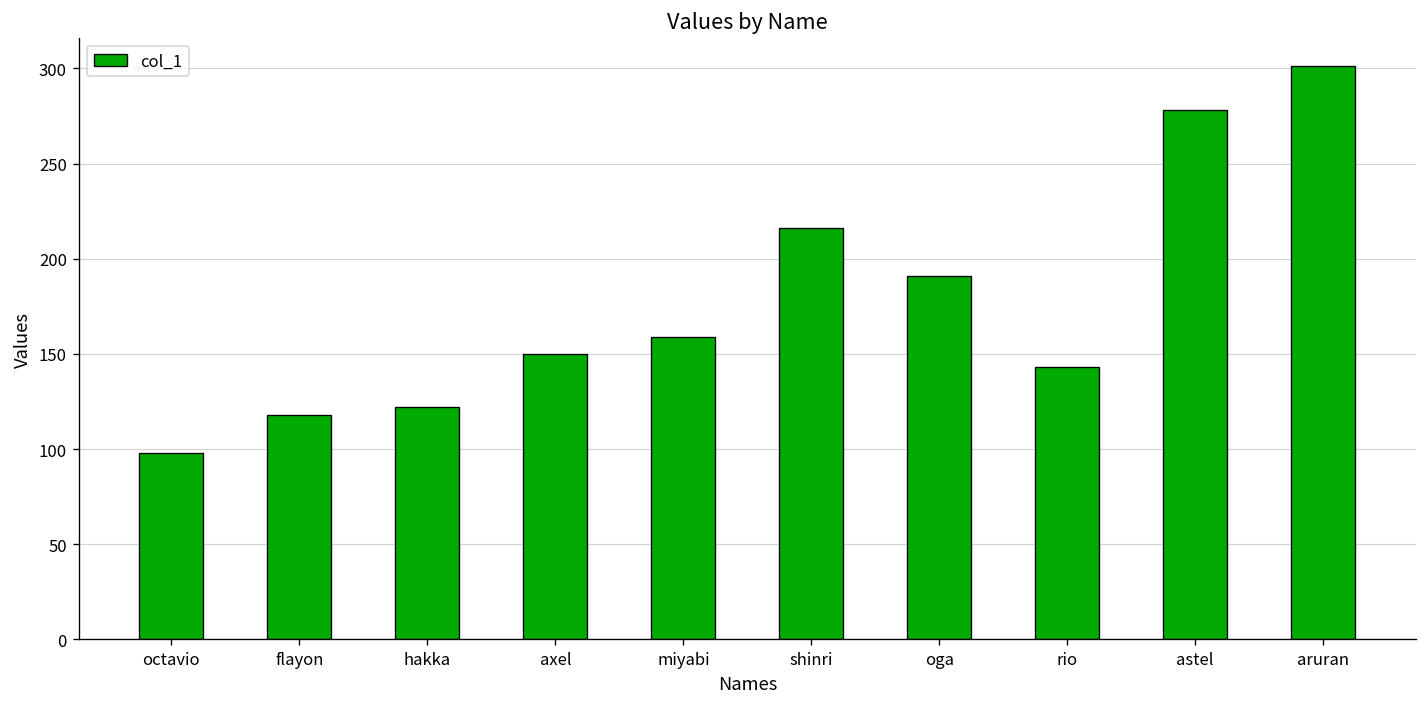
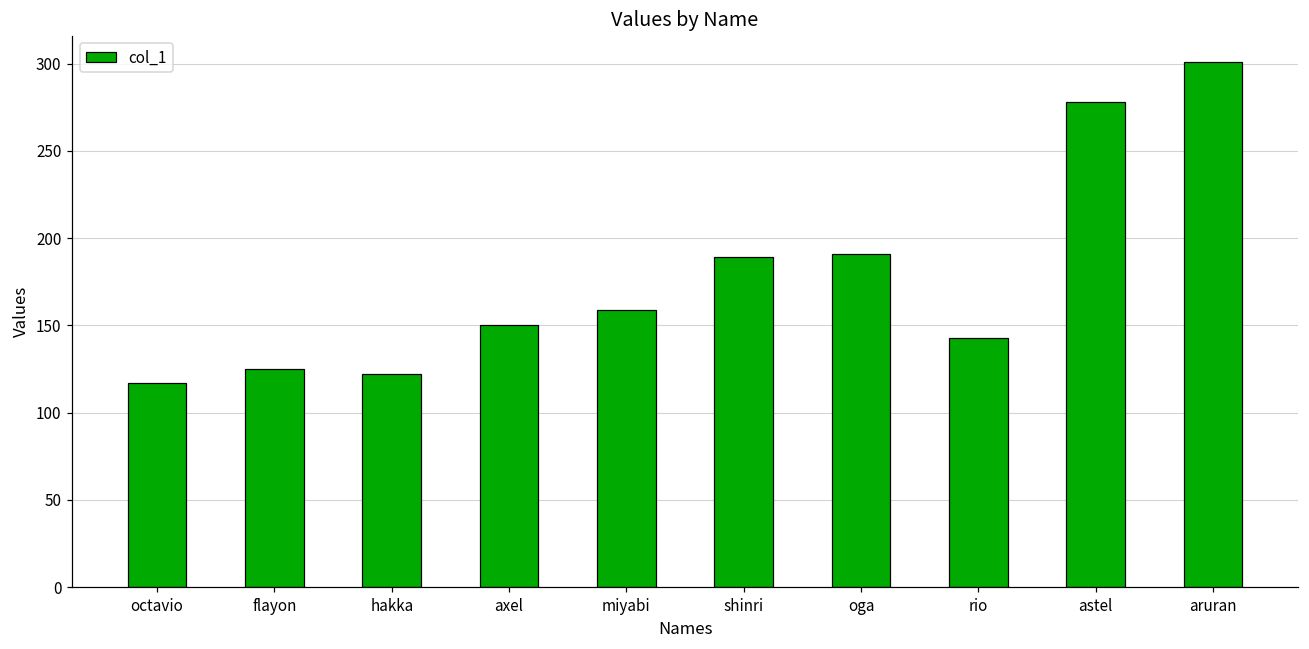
octavio: 98 -> 117
flayon: 118 -> 125
shinri: 216 -> 189
